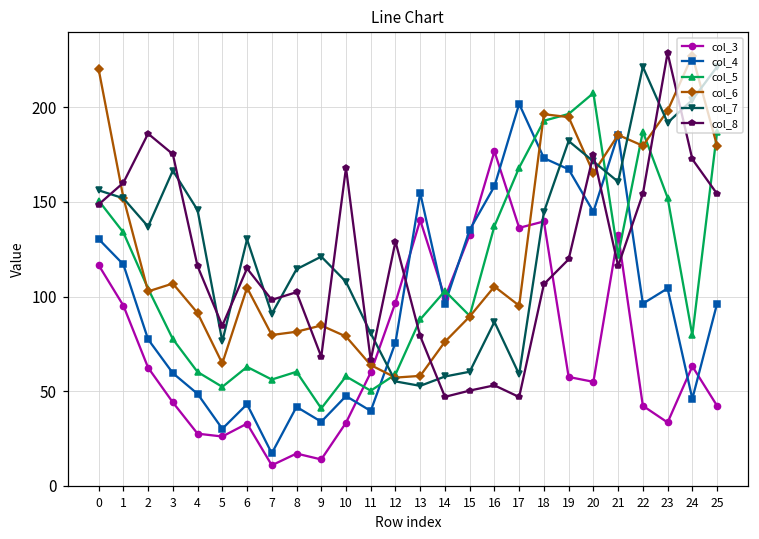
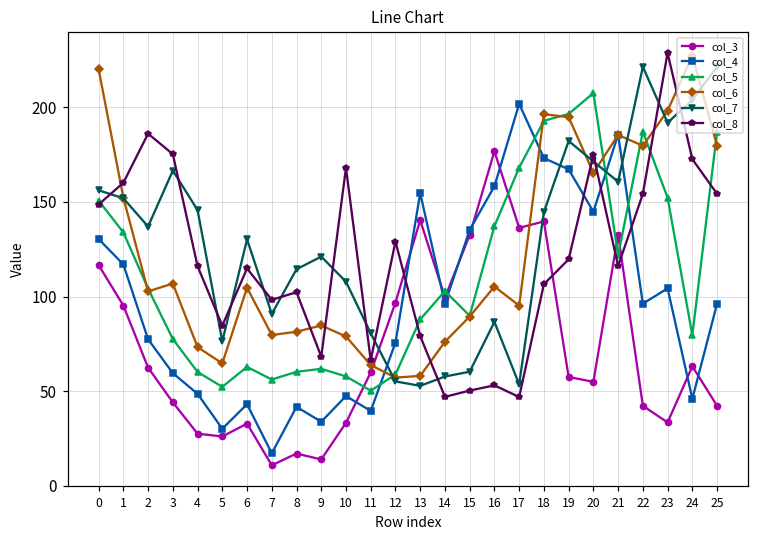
col_6, 4: 91 -> 73
col_5, 9: 41 -> 62
col_7, 17: 59 -> 54
